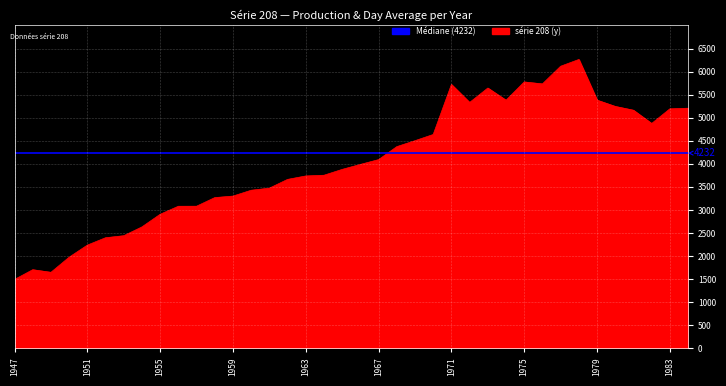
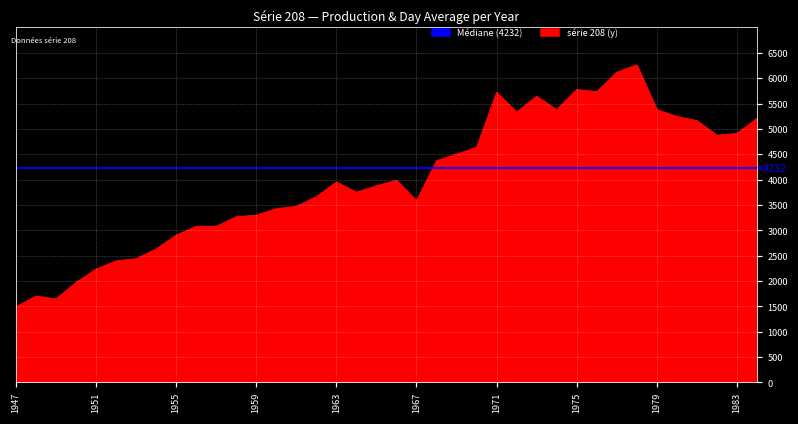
1963: 3700 -> 4000
1967: 4100 -> 3600
1983: 5200 -> 4900
